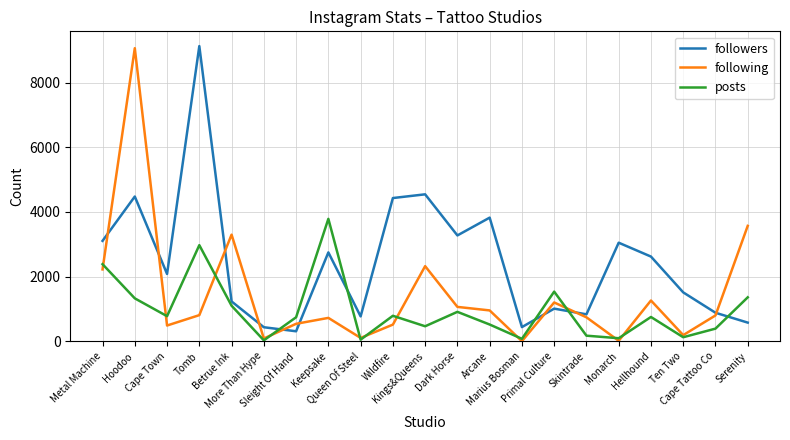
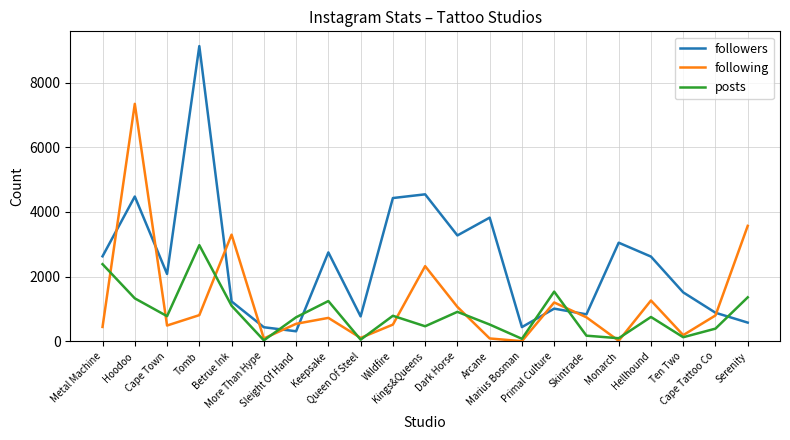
followers, Metal Machine: 3100 -> 2600
following, Metal Machine: 2200 -> 400
following, Hoodoo: 9100 -> 7300
posts, Keepsake: 3800 -> 1200
following, Arcane: 1000 -> 100
